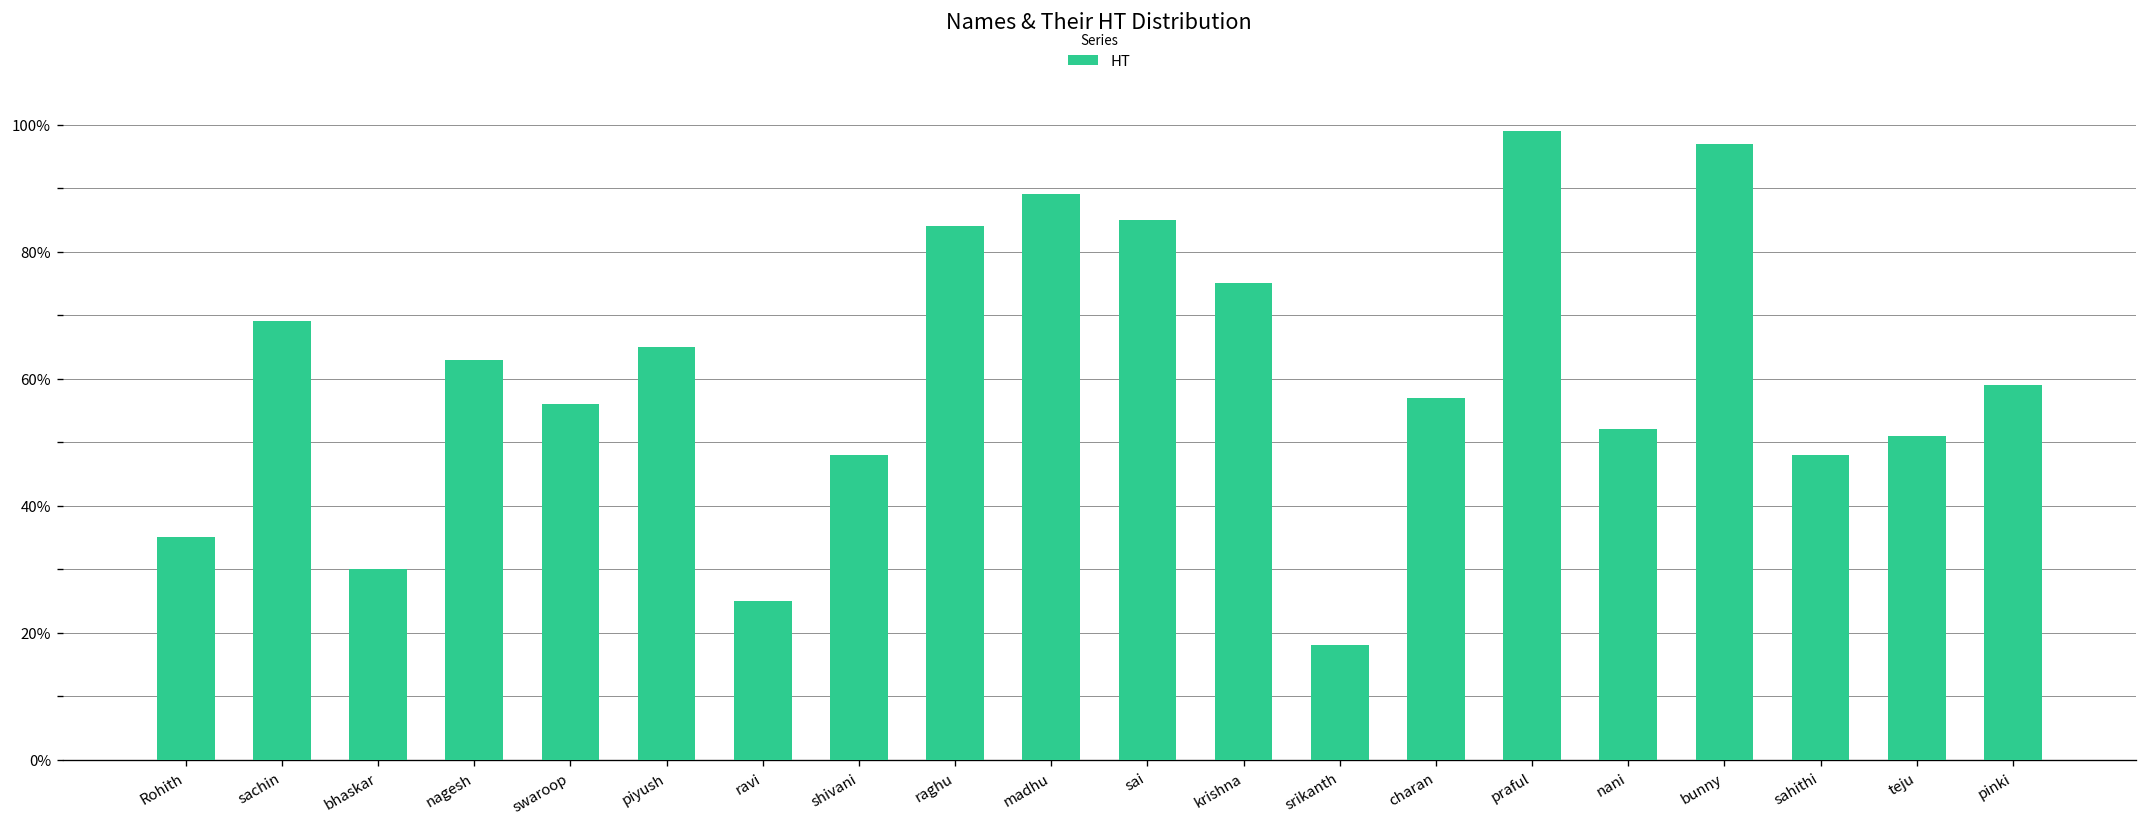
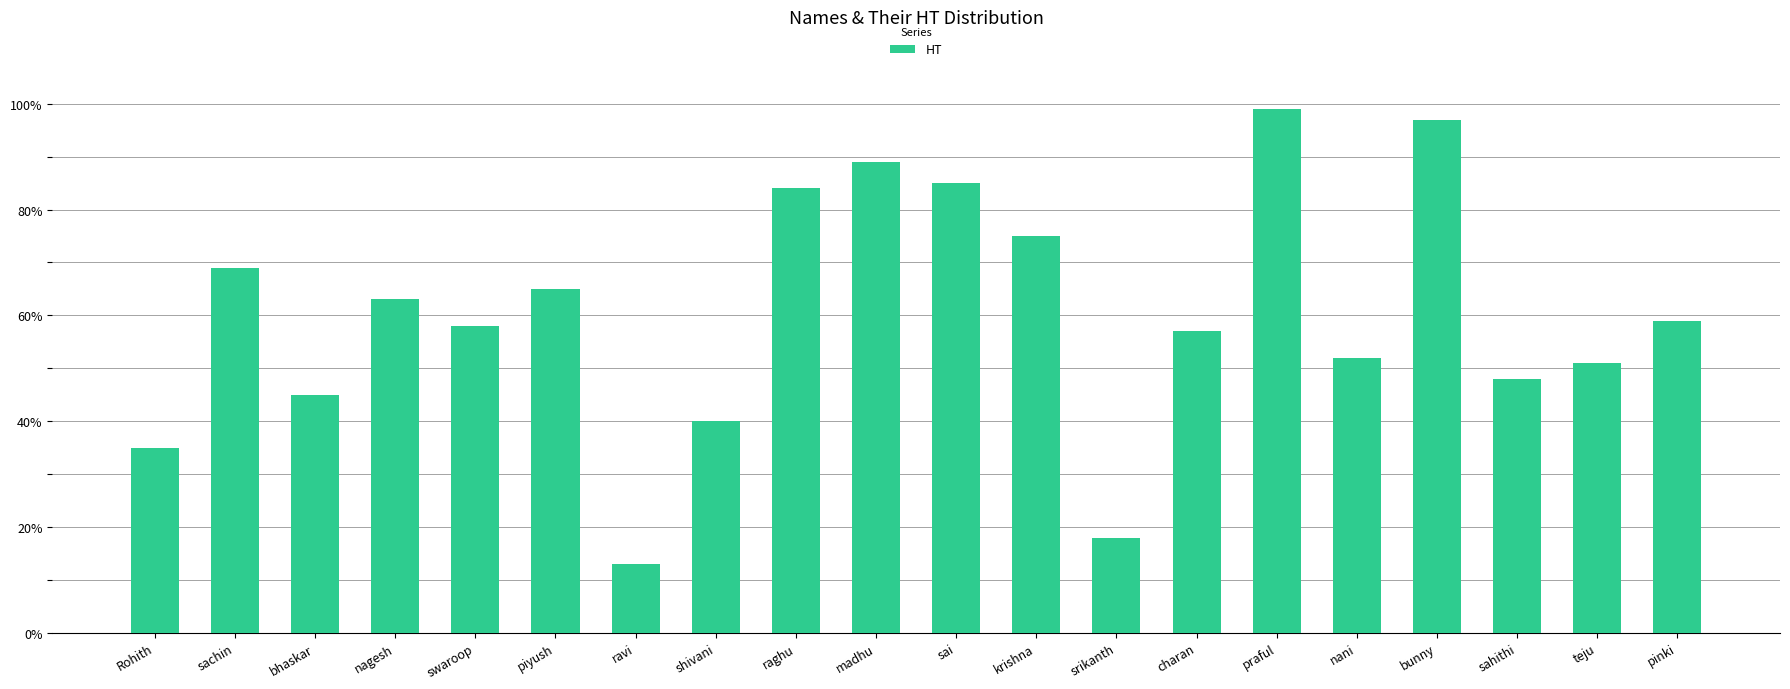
bhaskar: 30% -> 45%
swaroop: 56% -> 58%
ravi: 25% -> 13%
shivani: 48% -> 40%
